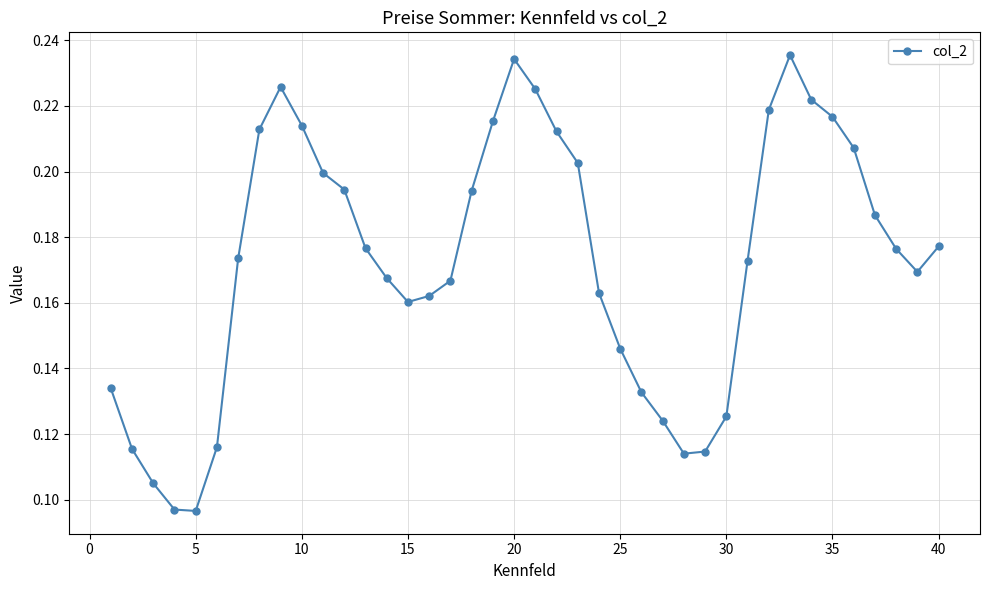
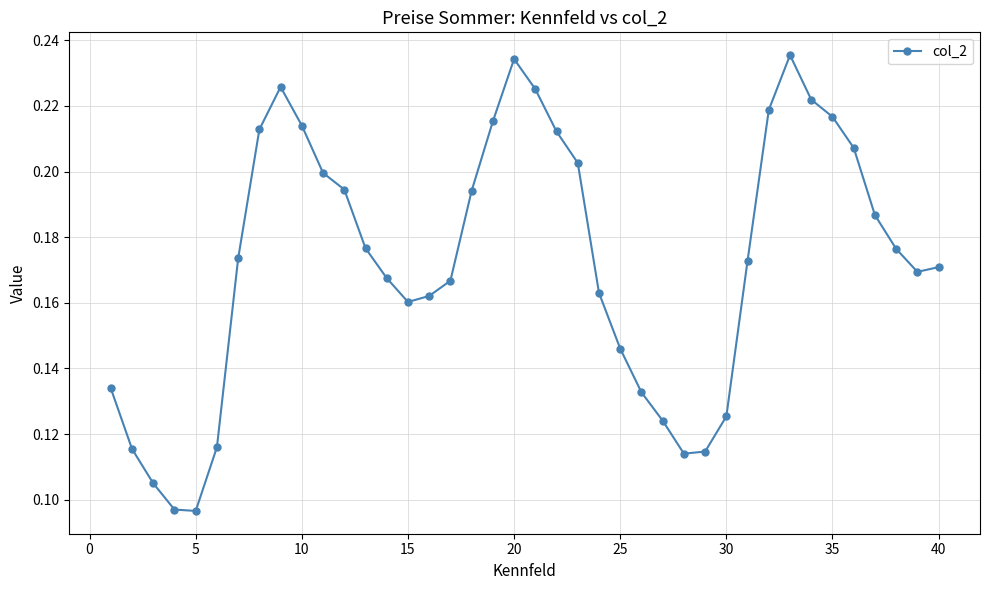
40: 0.177 -> 0.171
